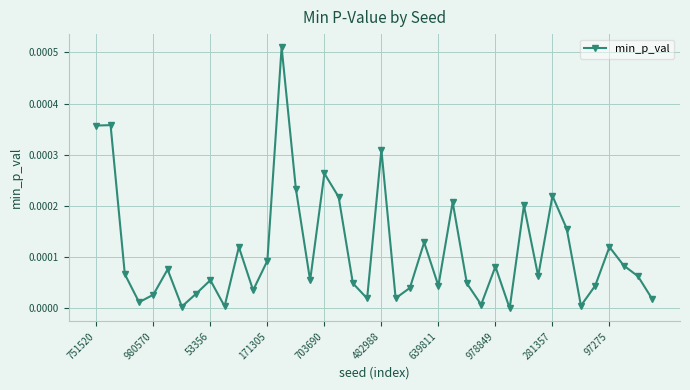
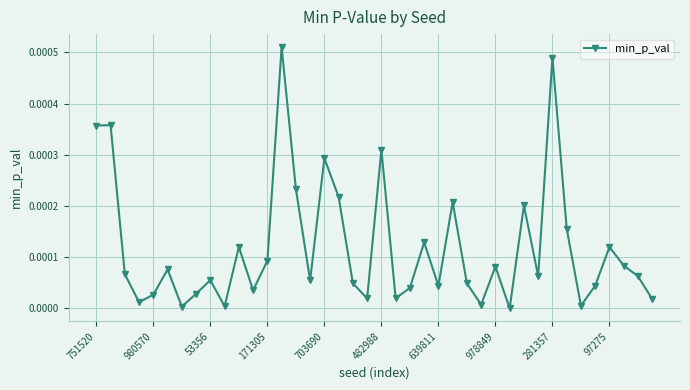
703690: 0.00026 -> 0.00029
281357: 0.00022 -> 0.00049
